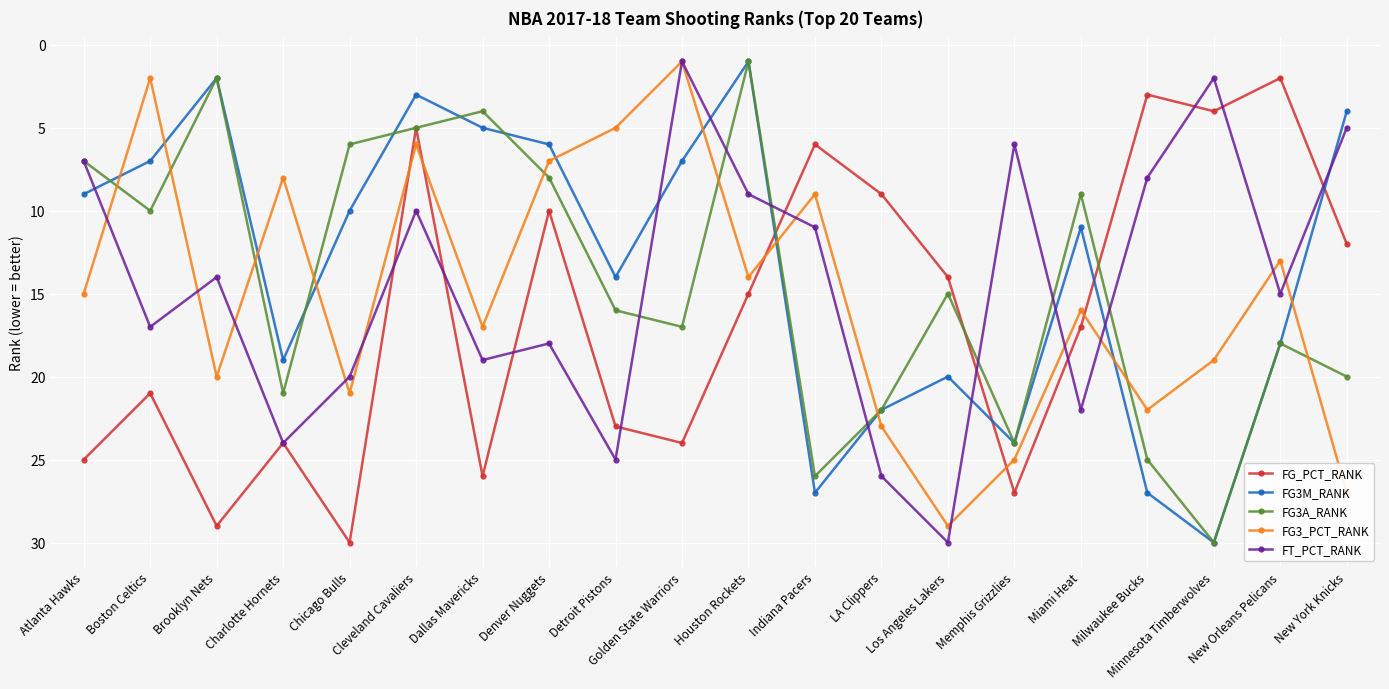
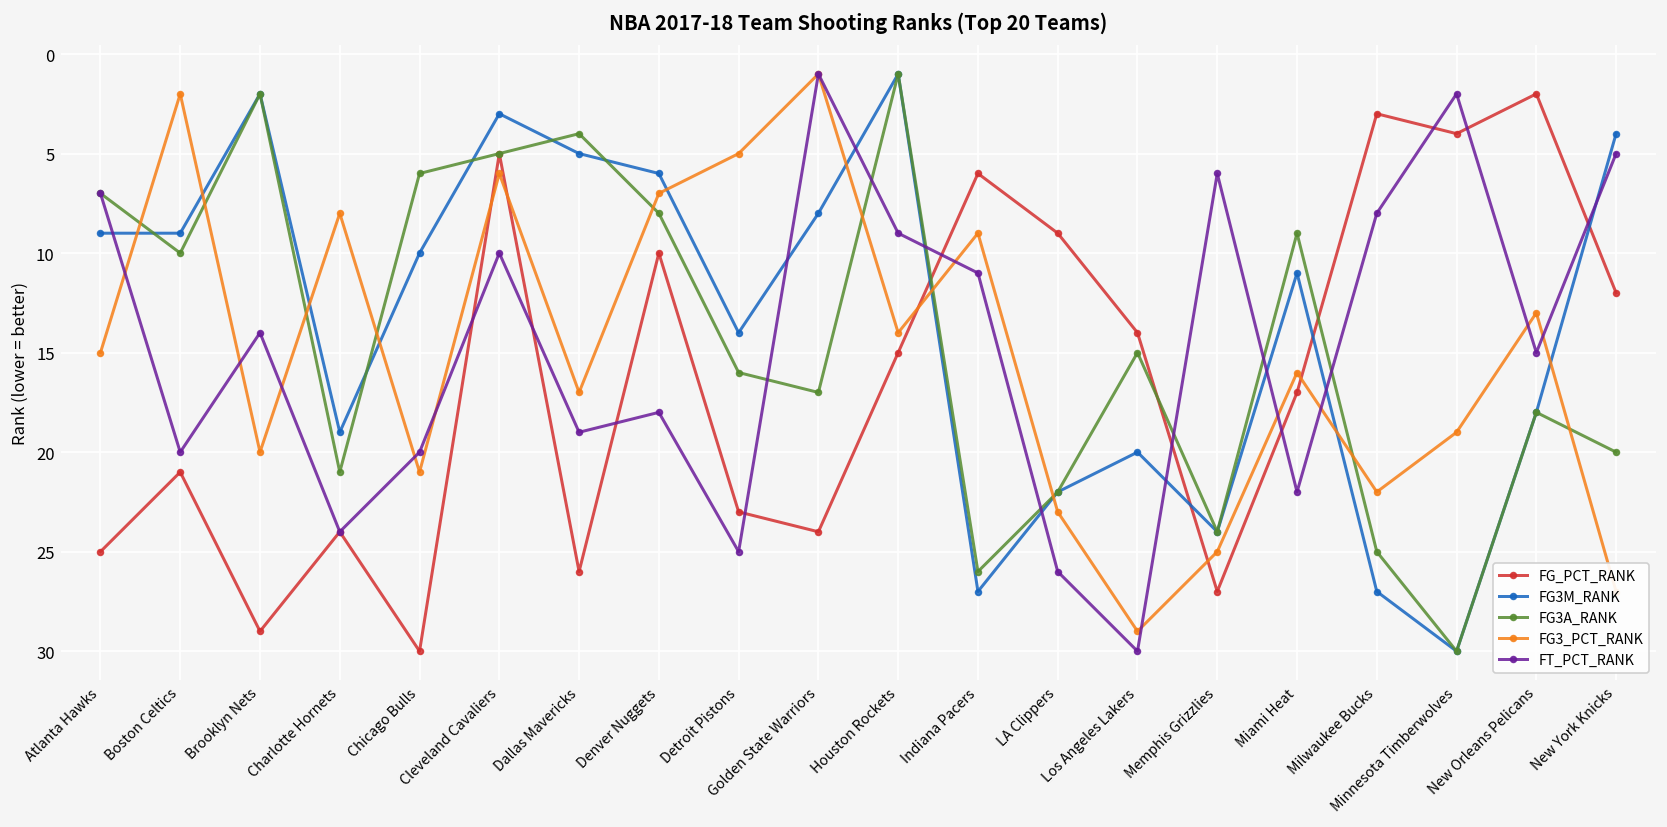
FG3M_RANK, Boston Celtics: 7 -> 9
FT_PCT_RANK, Boston Celtics: 17 -> 20
FG3M_RANK, Golden State Warriors: 7 -> 8
